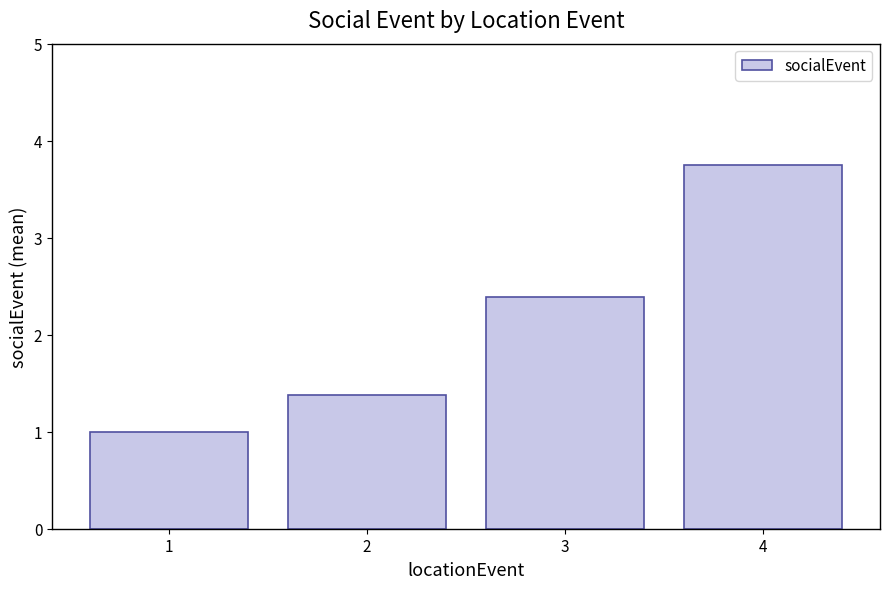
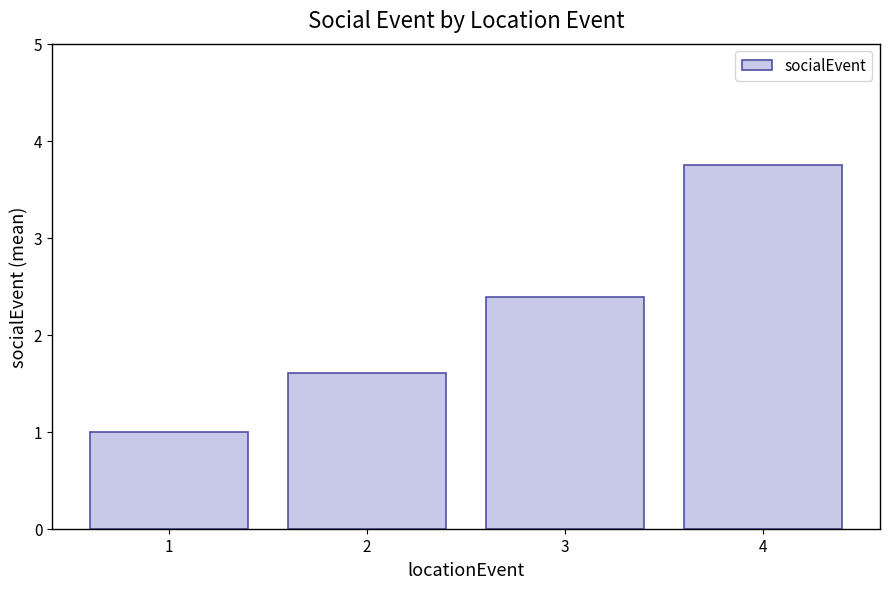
2: 1.4 -> 1.6
